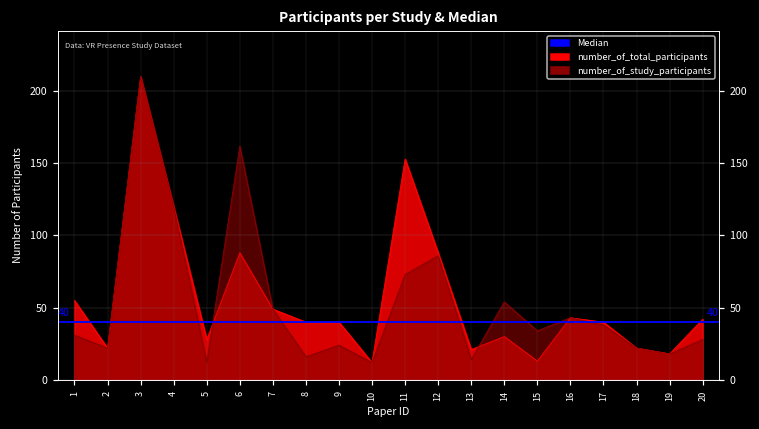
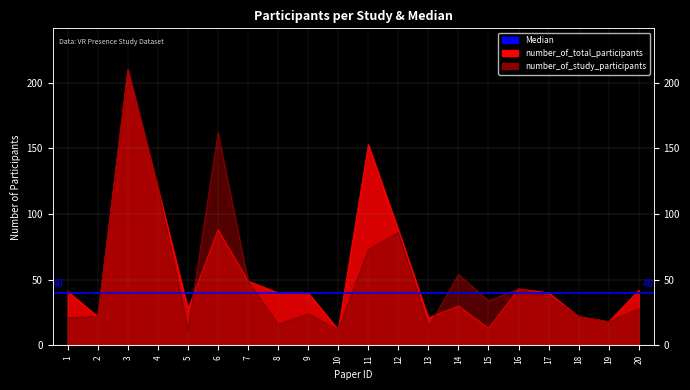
number_of_total_participants, 1: 55 -> 41
number_of_study_participants, 1: 31 -> 21
